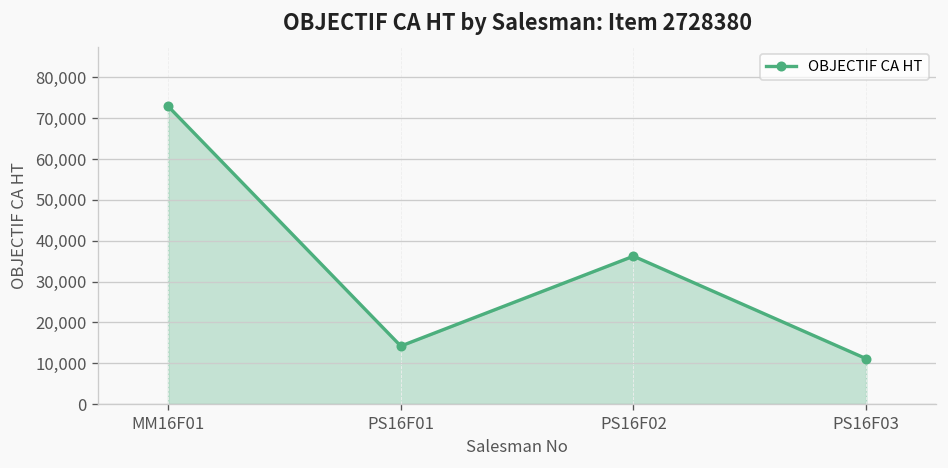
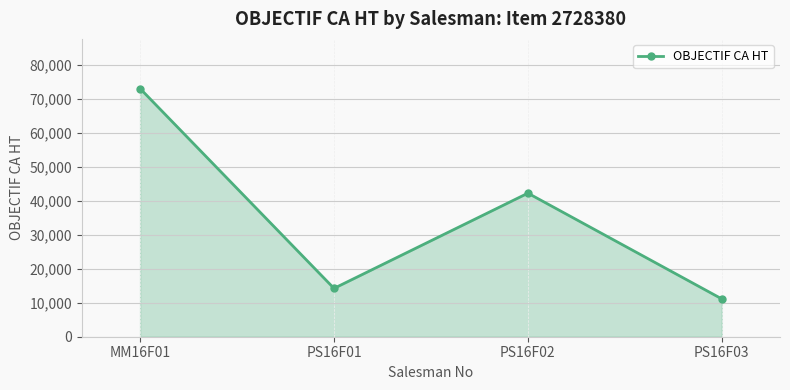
PS16F02: 36,000 -> 42,000
